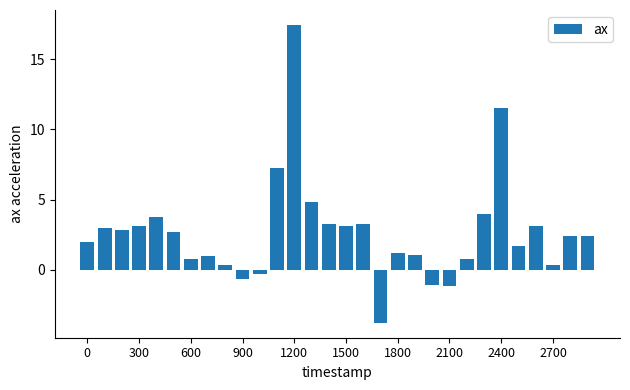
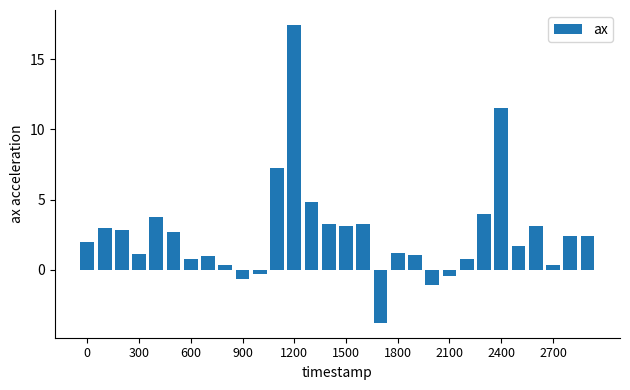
300: 3.1 -> 1.2
2100: -1.2 -> -0.4
